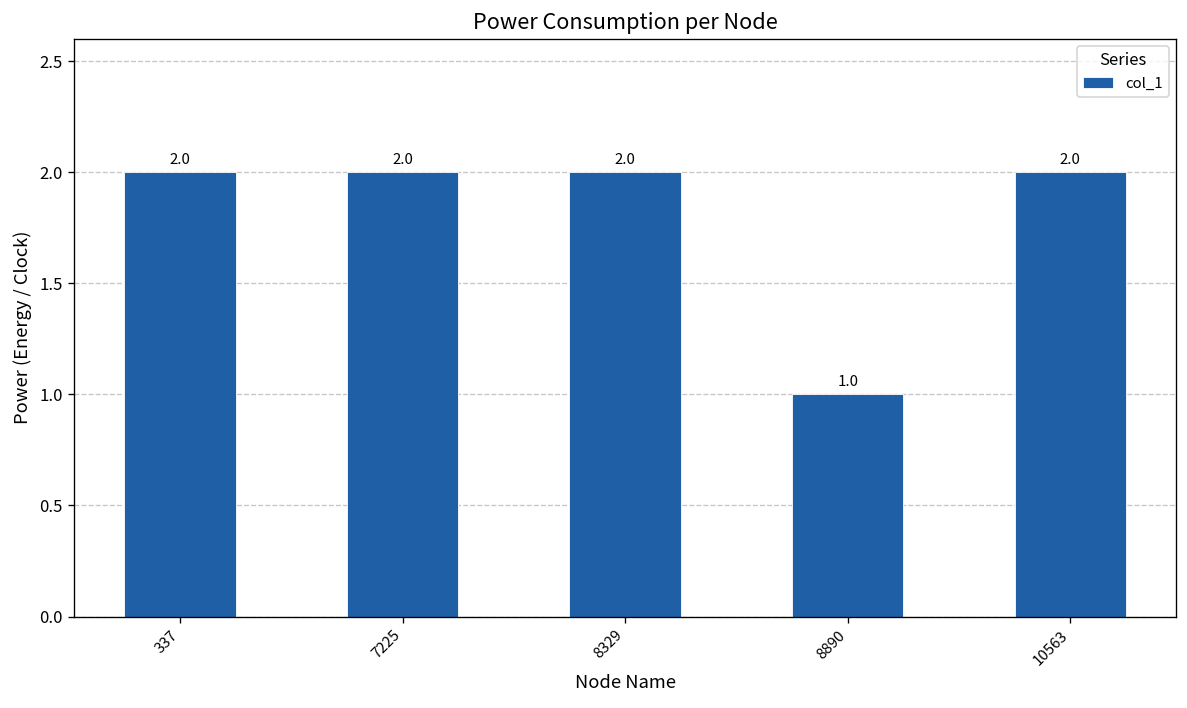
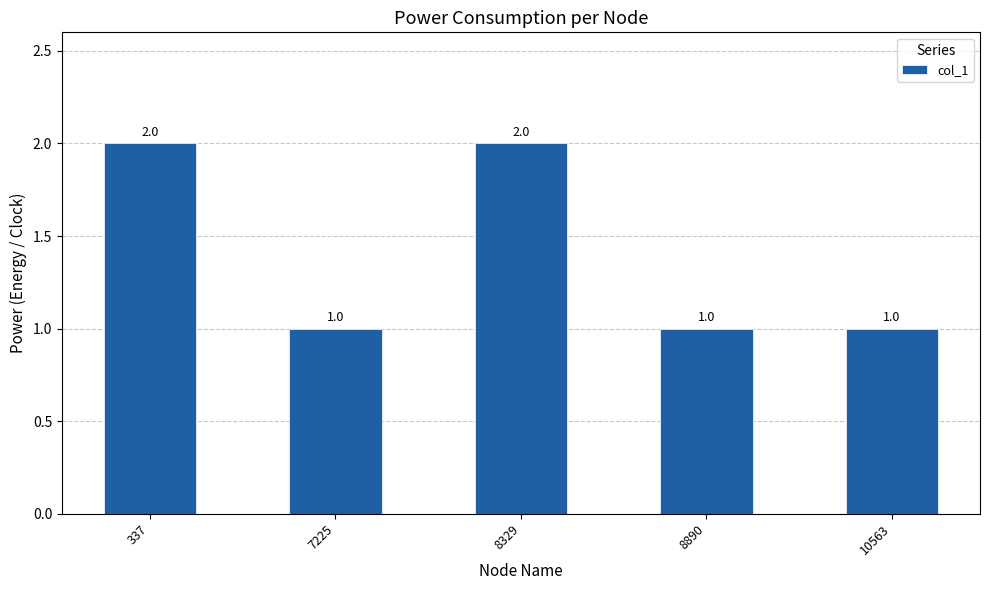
7225: 2.0 -> 1.0
10563: 2.0 -> 1.0
